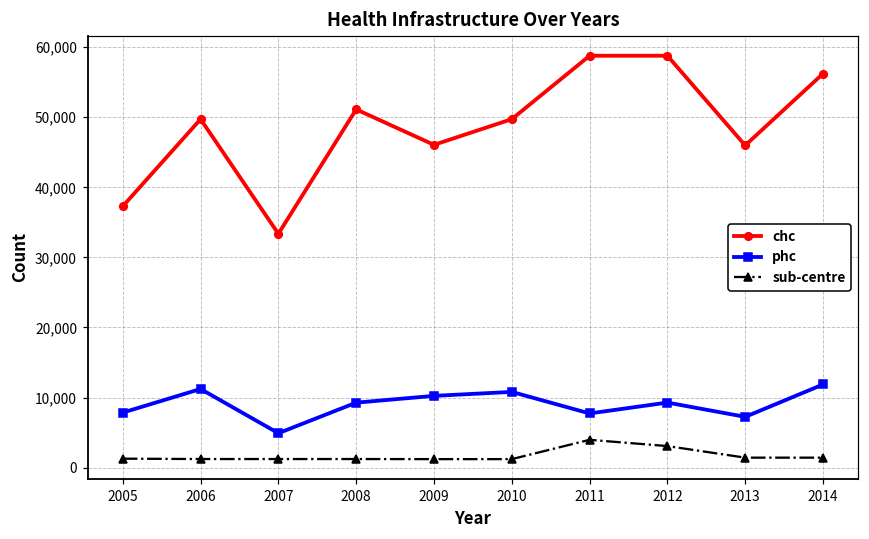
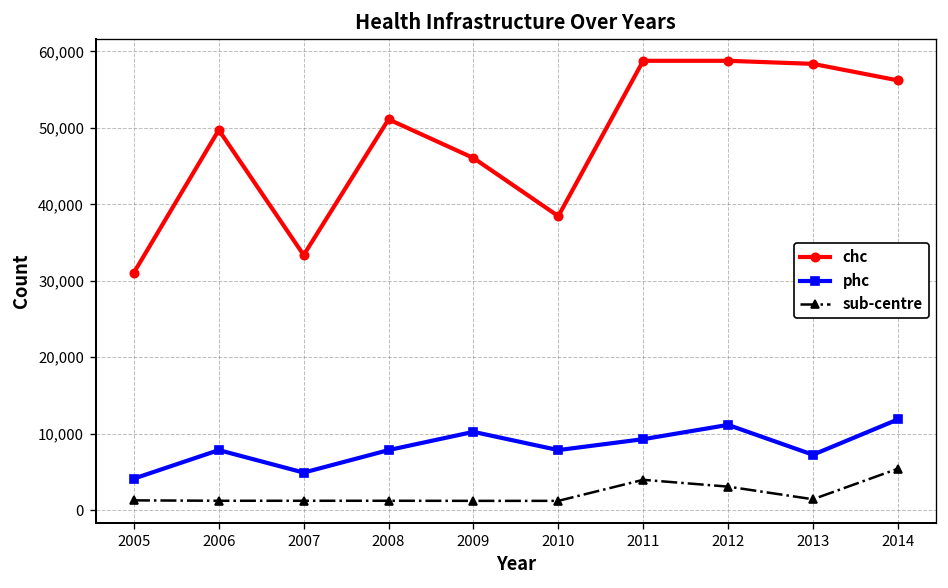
chc, 2005: 37,000 -> 31,000
phc, 2005: 8,000 -> 4,000
phc, 2006: 11,000 -> 8,000
phc, 2008: 9,000 -> 8,000
chc, 2010: 50,000 -> 38,000
phc, 2010: 11,000 -> 8,000
phc, 2011: 8,000 -> 9,000
phc, 2012: 9,000 -> 11,000
chc, 2013: 46,000 -> 58,000
sub-centre, 2014: 1,000 -> 5,000
